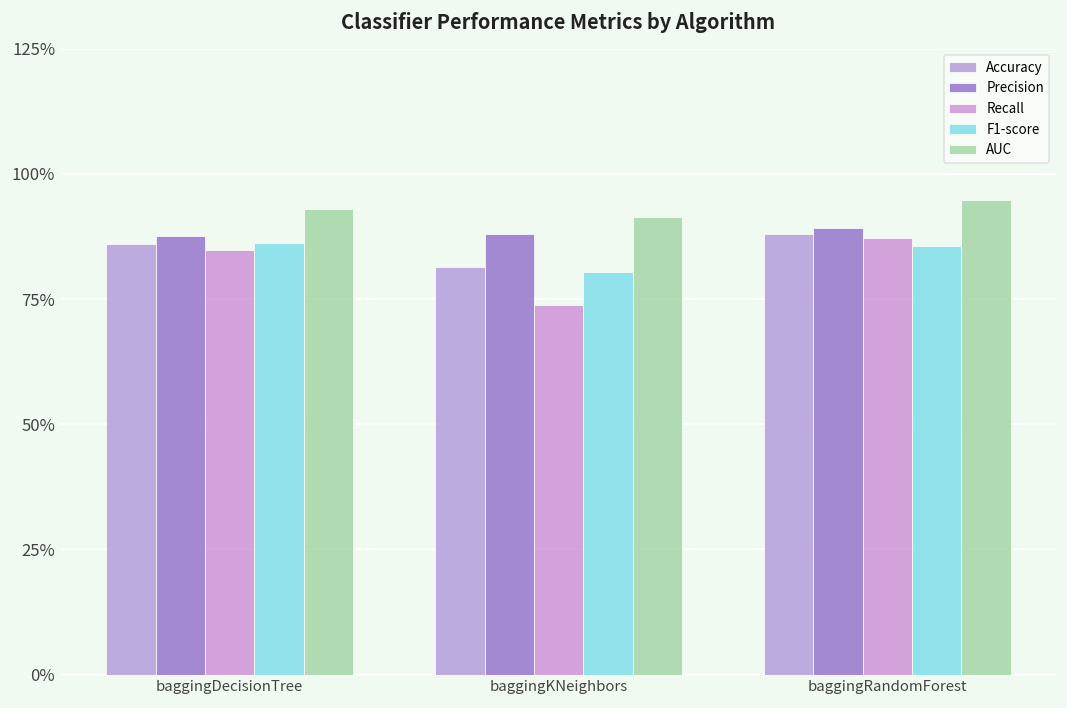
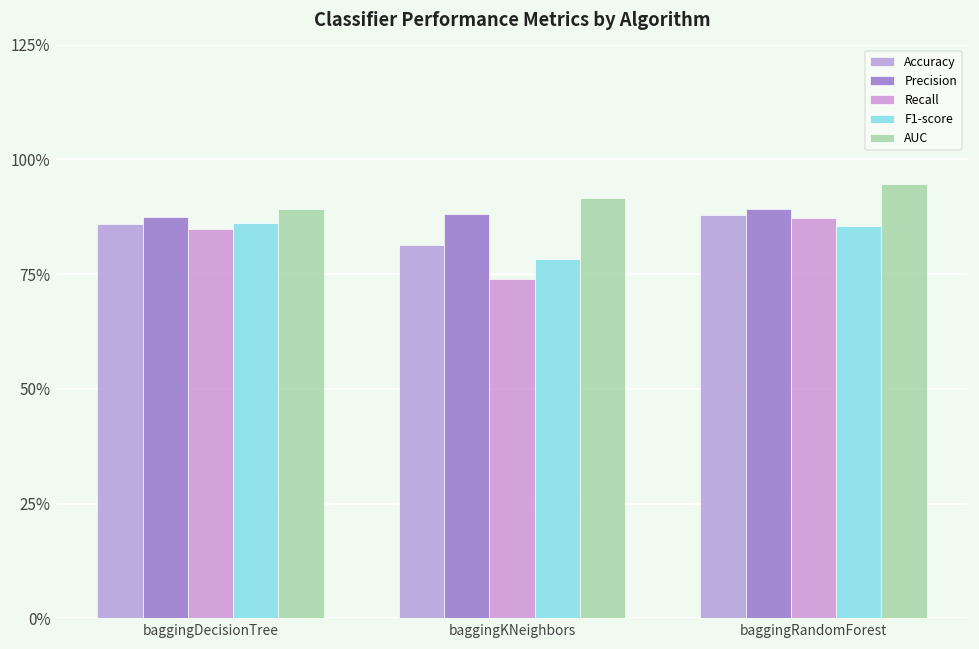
AUC, baggingDecisionTree: 93% -> 89%
F1-score, baggingKNeighbors: 80% -> 78%
